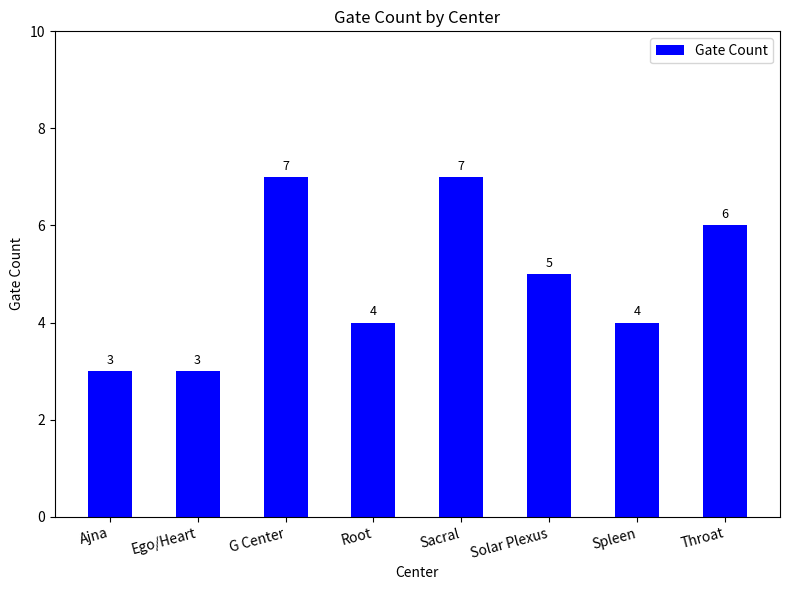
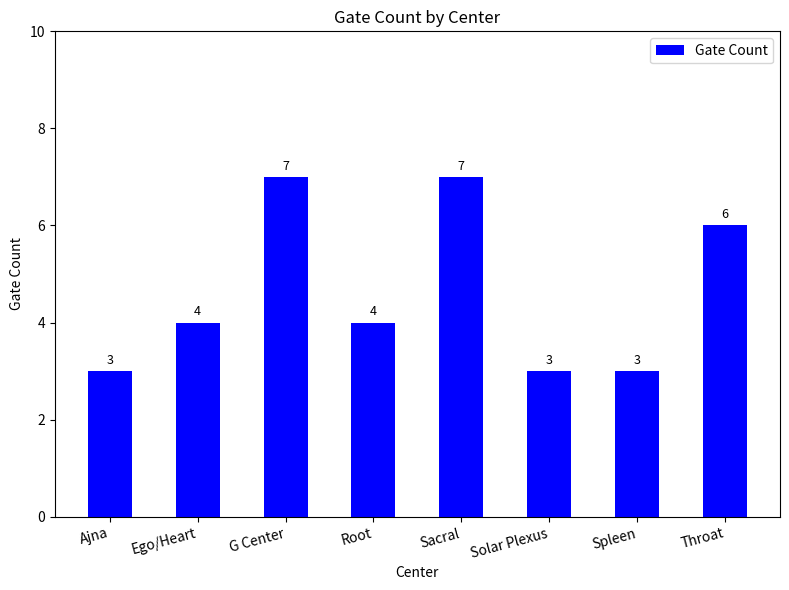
Ego/Heart: 3 -> 4
Solar Plexus: 5 -> 3
Spleen: 4 -> 3
